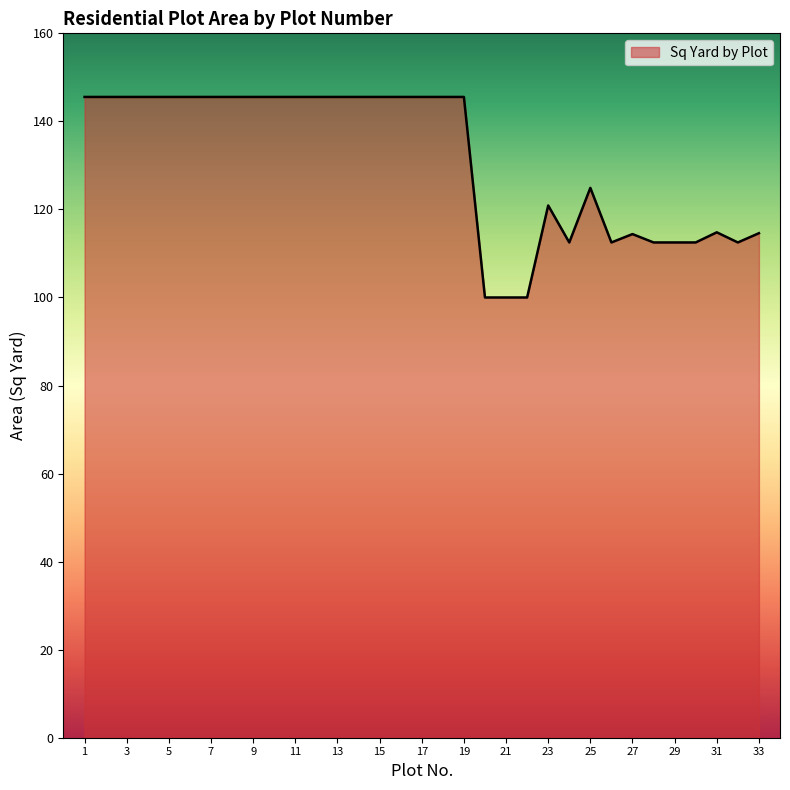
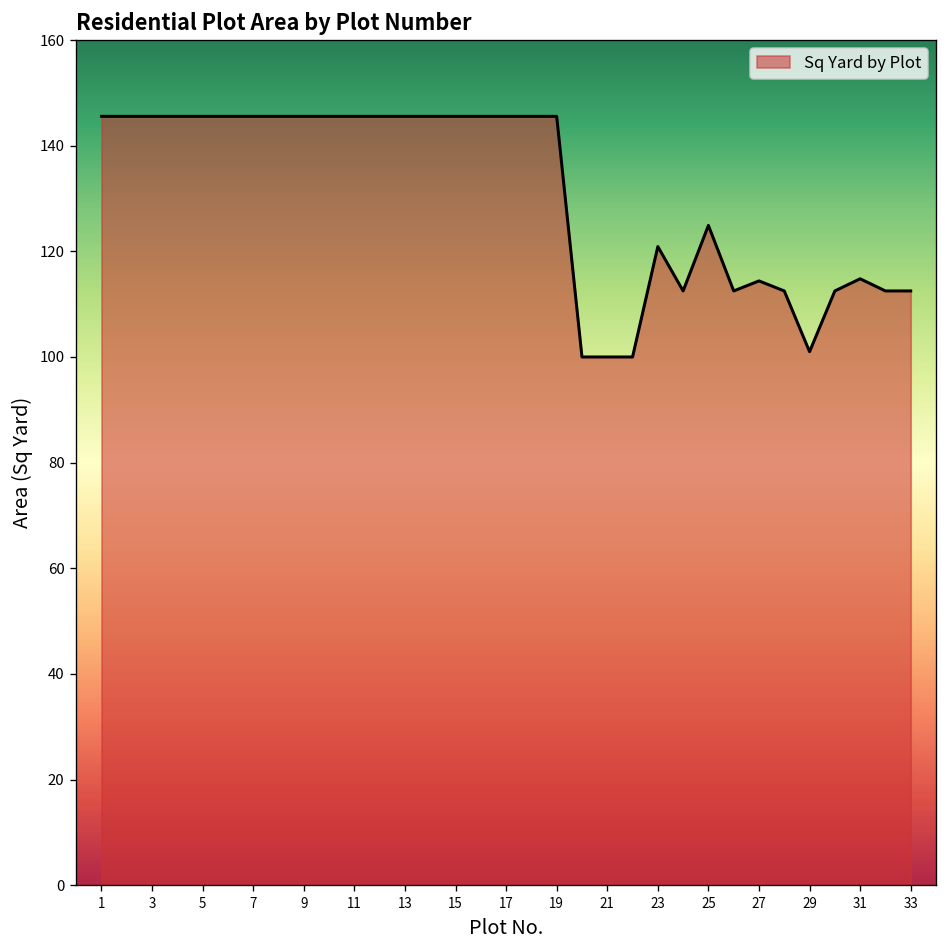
29: 113 -> 101
33: 115 -> 113
